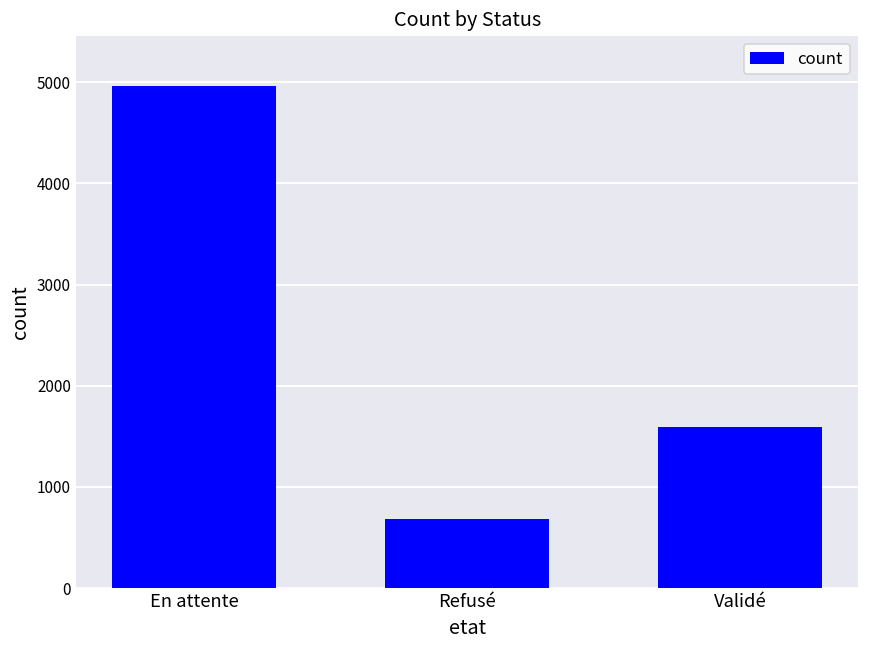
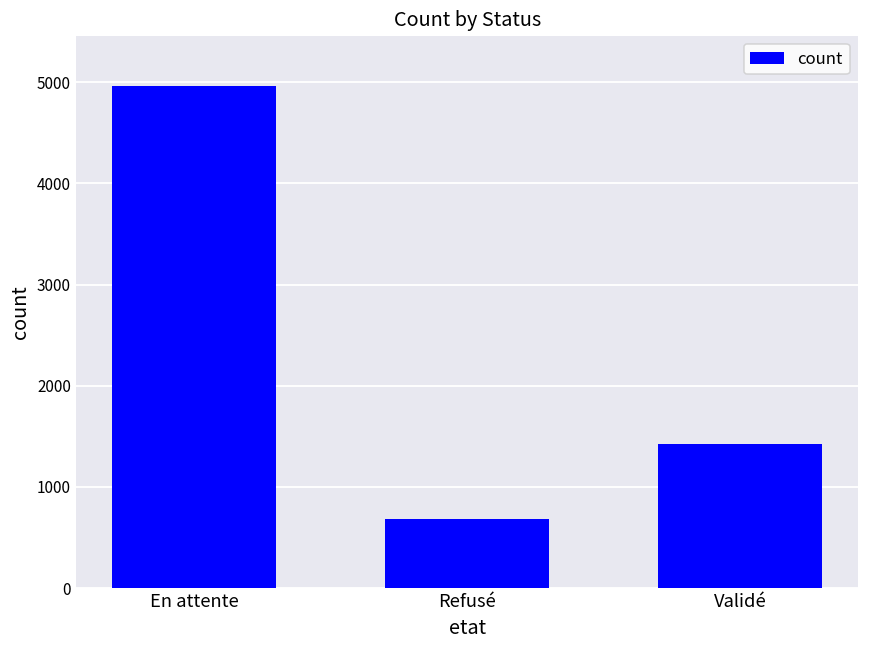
Validé: 1600 -> 1400
